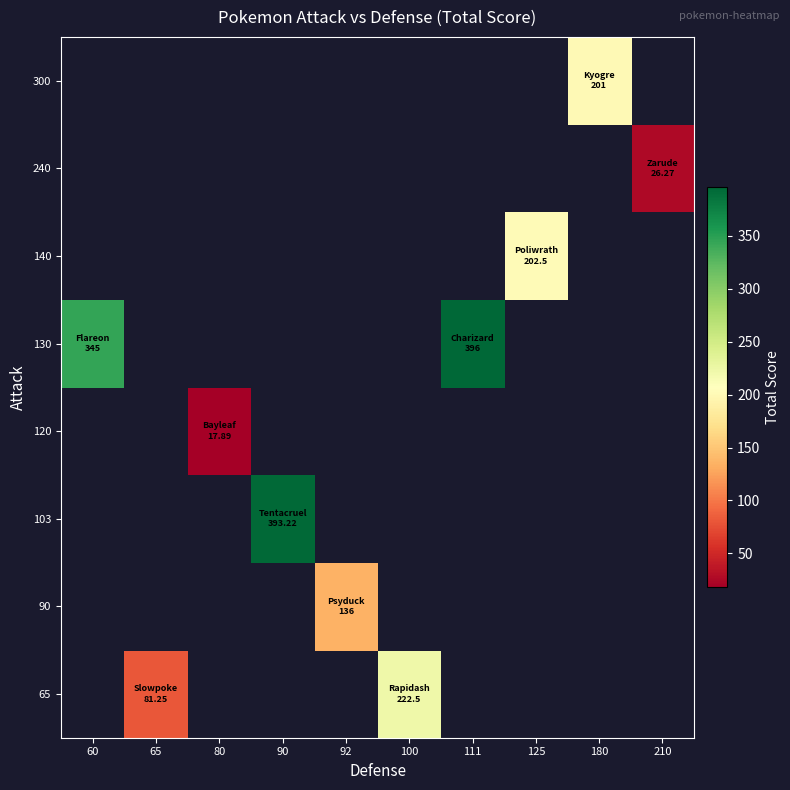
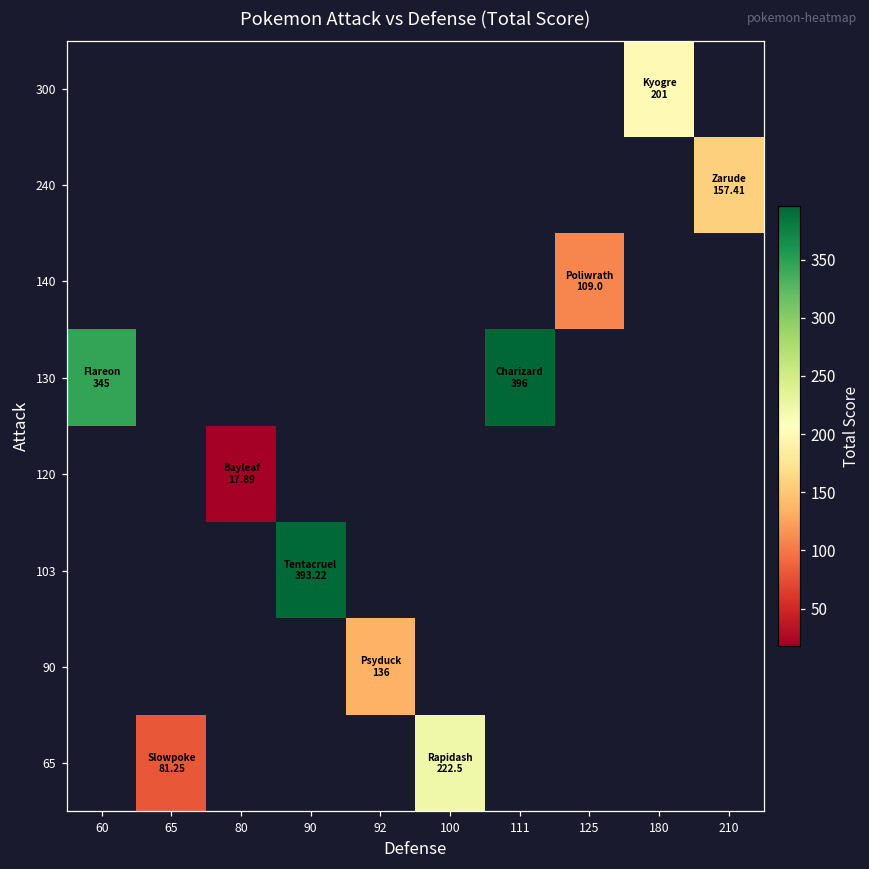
240, 210: 26.27 -> 157.41
140, 125: 202.5 -> 109.0
